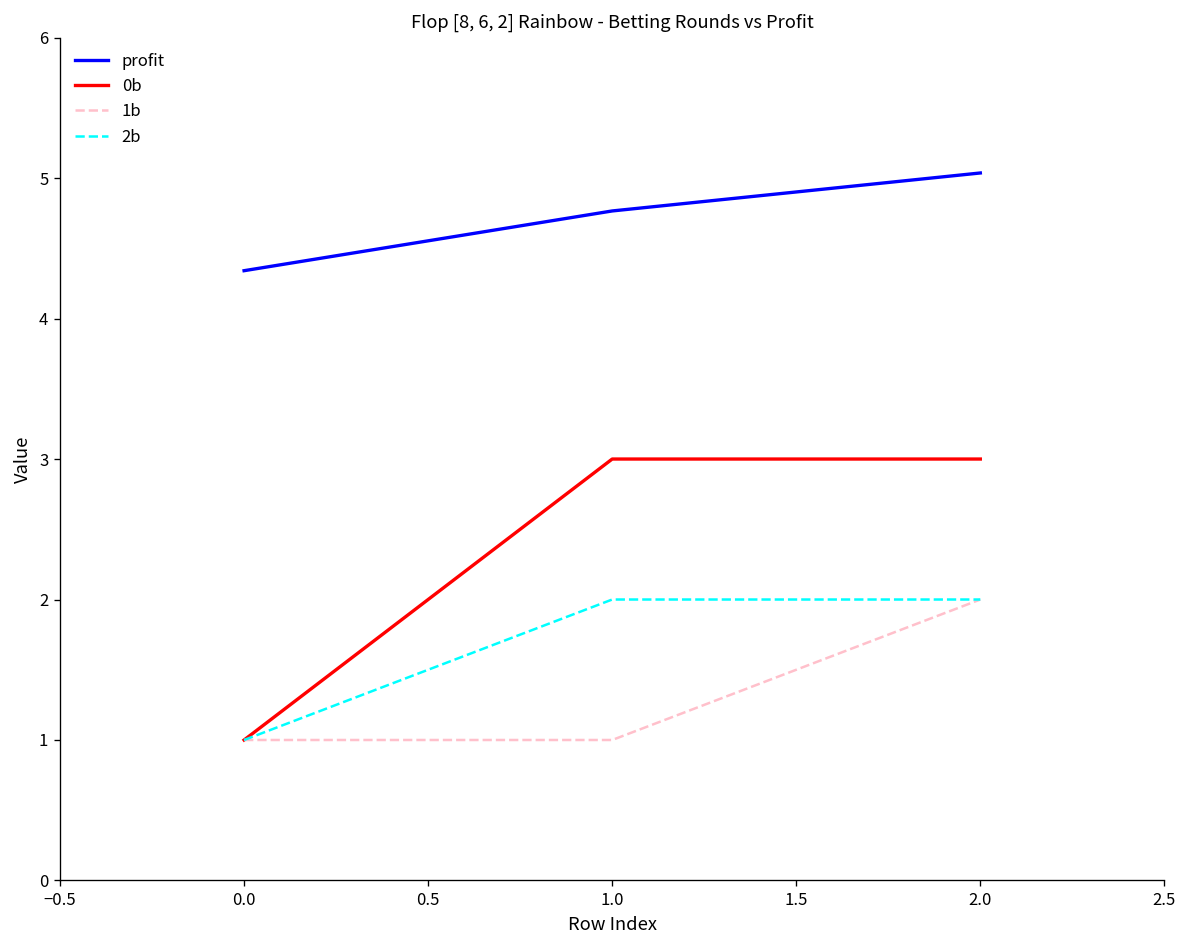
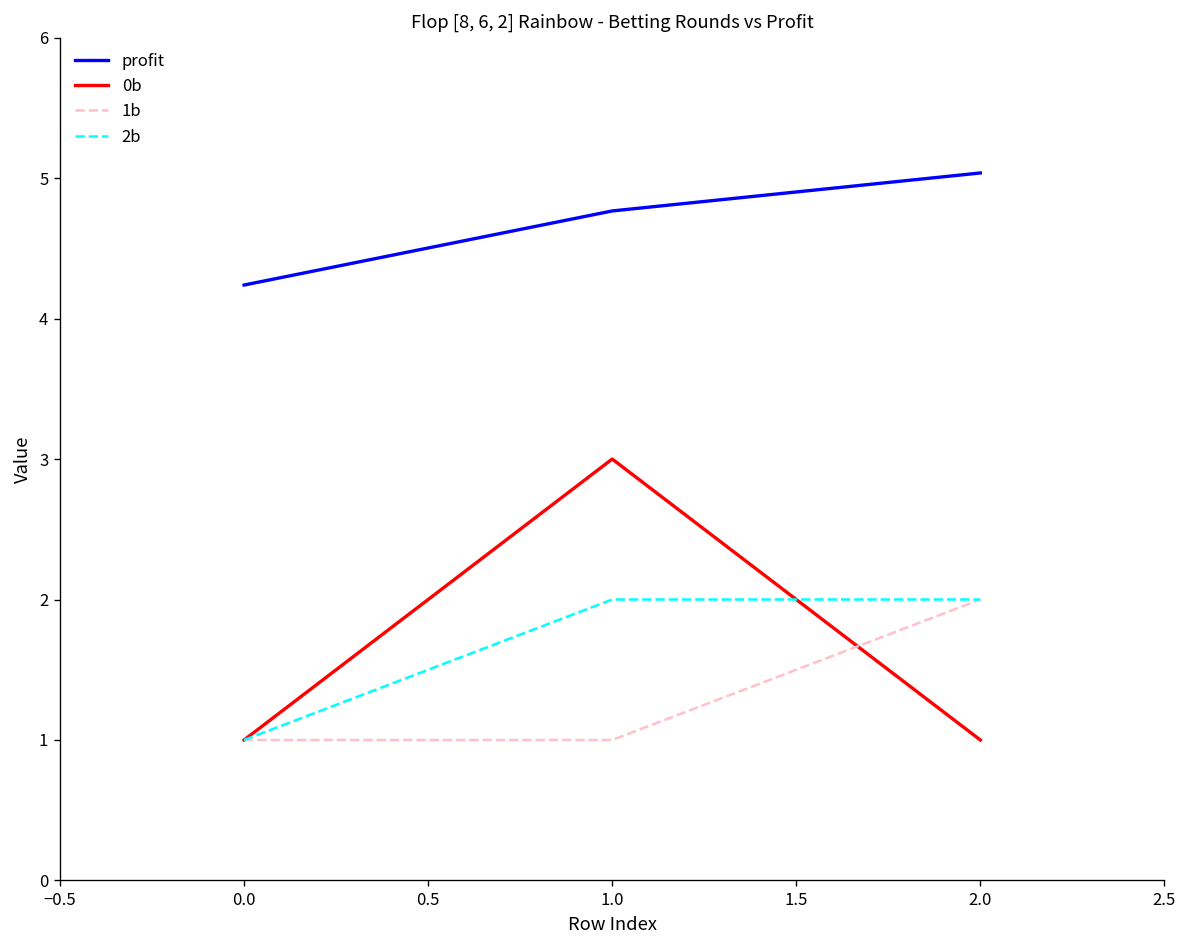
profit, 0.0: 4.34 -> 4.24
0b, 2.0: 3 -> 1
